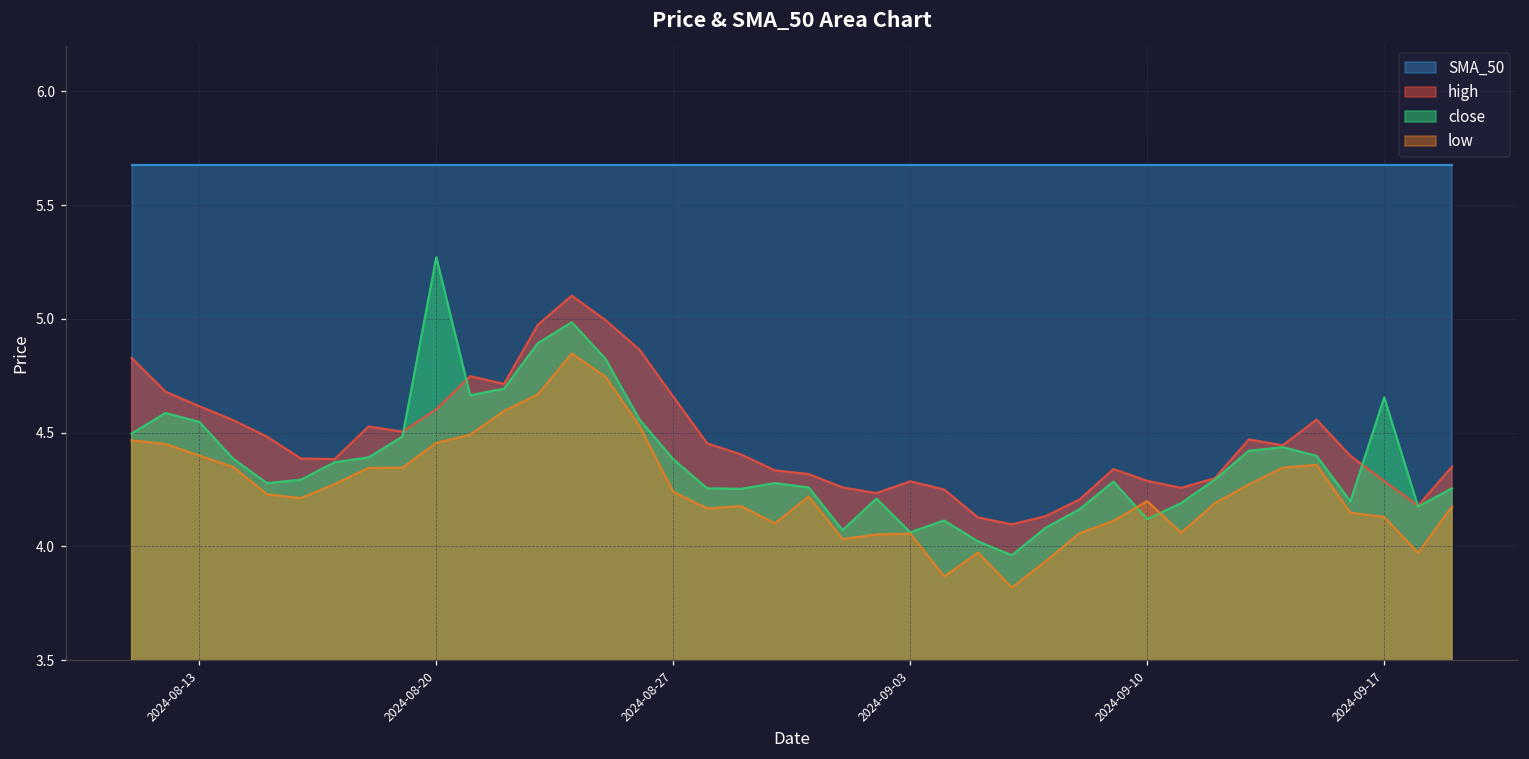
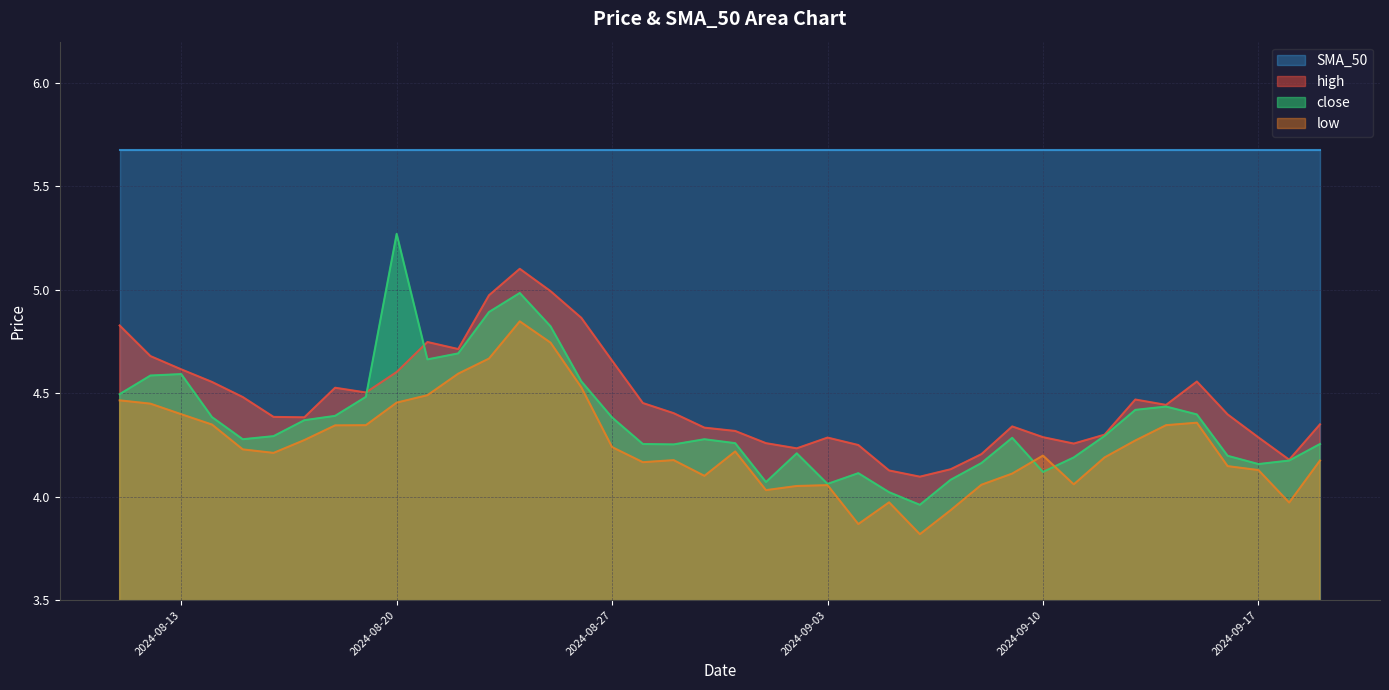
close, 2024-08-13: 4.55 -> 4.59
close, 2024-09-17: 4.66 -> 4.16
